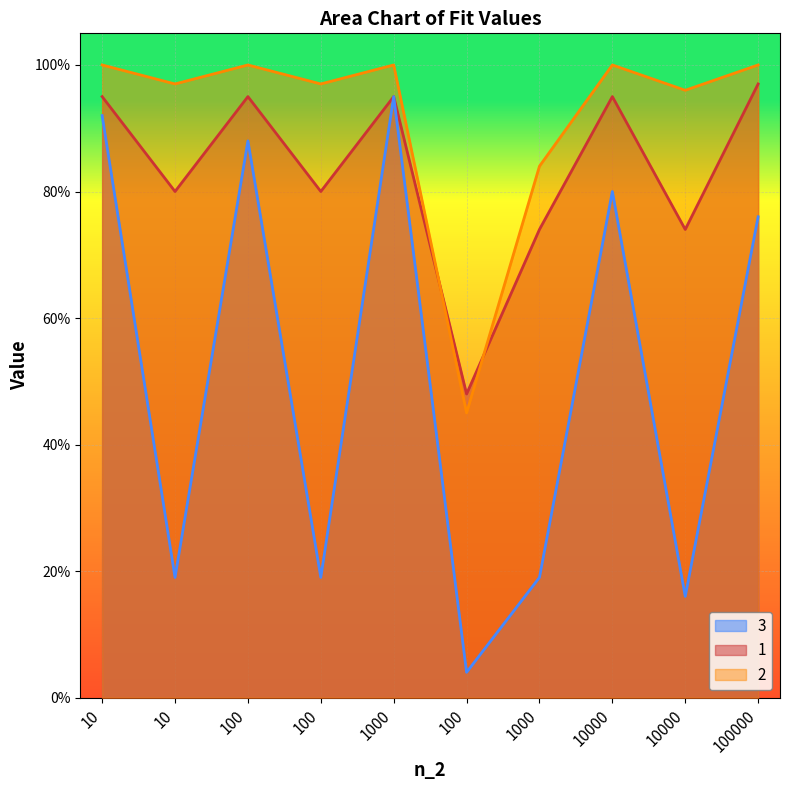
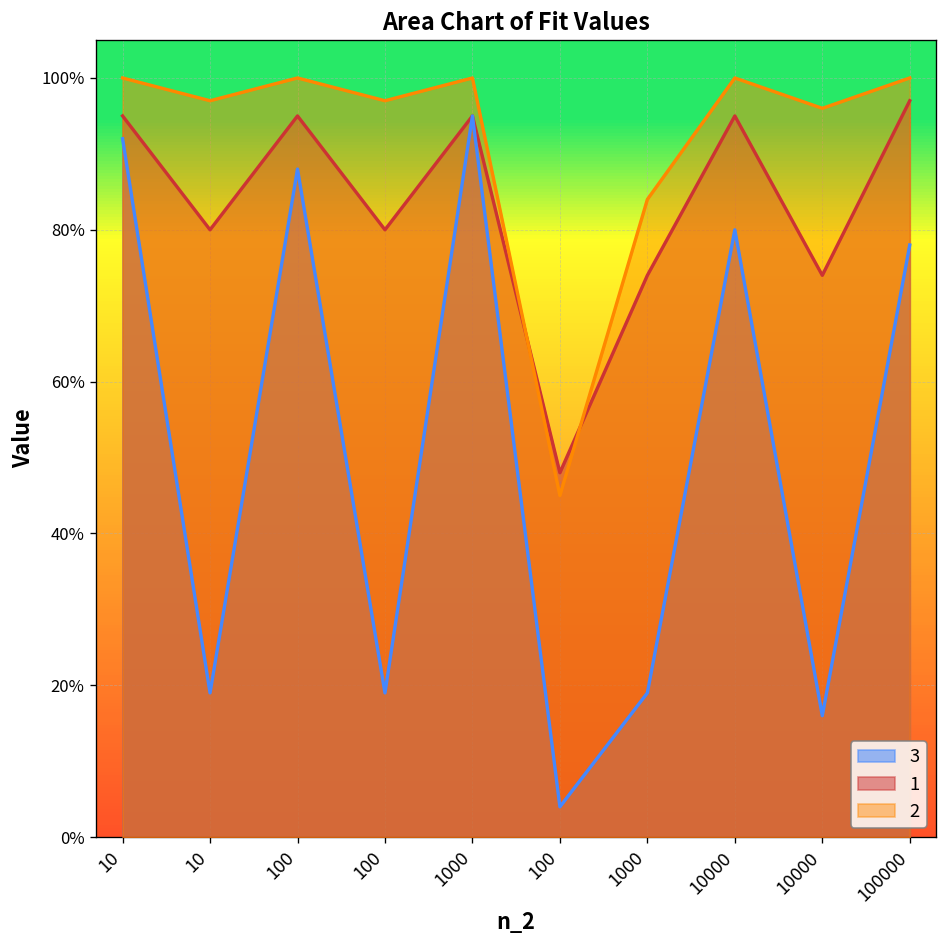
3, 100000: 76% -> 78%
